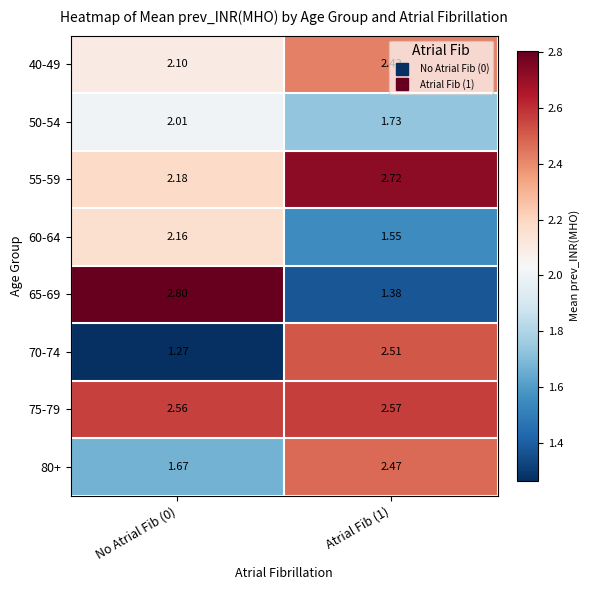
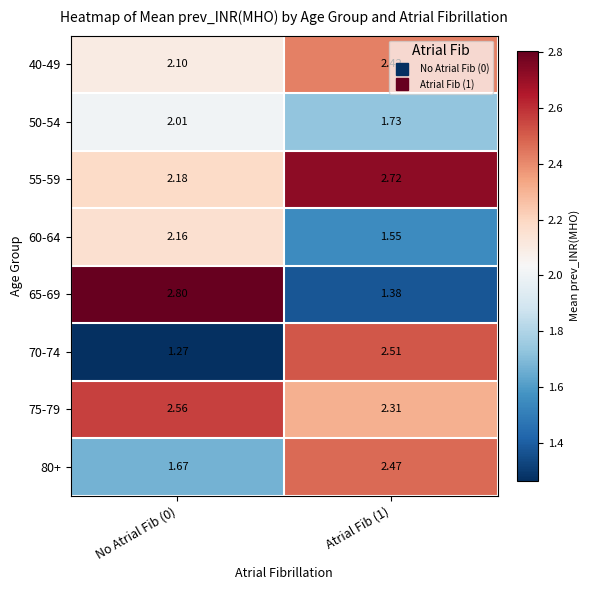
75-79, Atrial Fib (1): 2.57 -> 2.31
